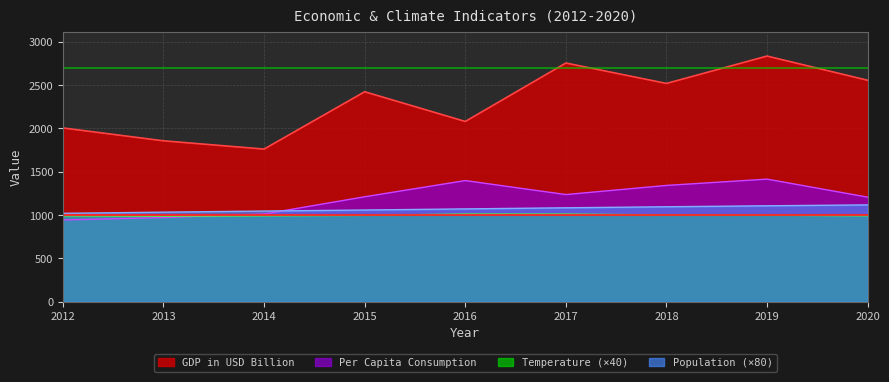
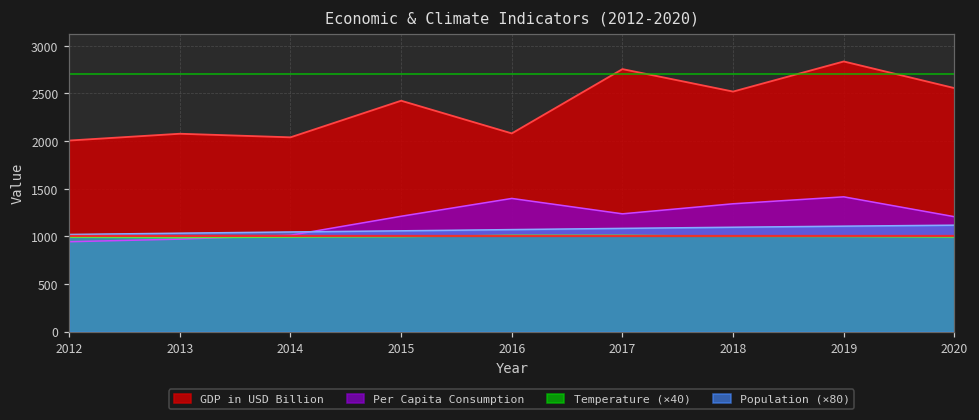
GDP in USD Billion, 2013: 1900 -> 2100
GDP in USD Billion, 2014: 1800 -> 2000
